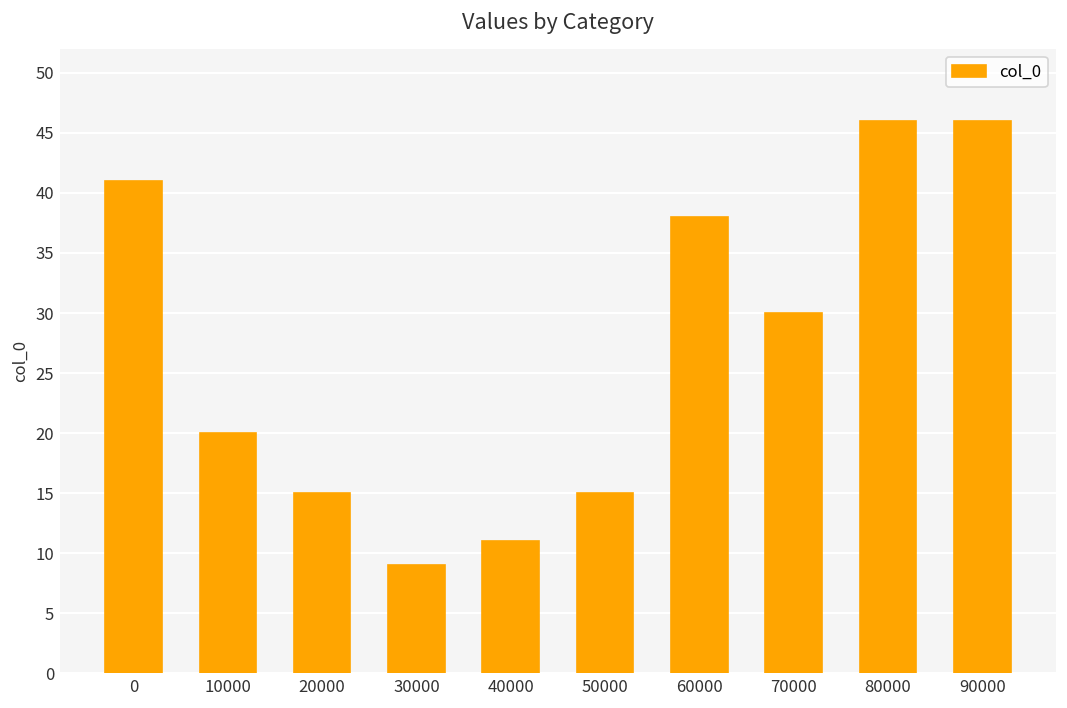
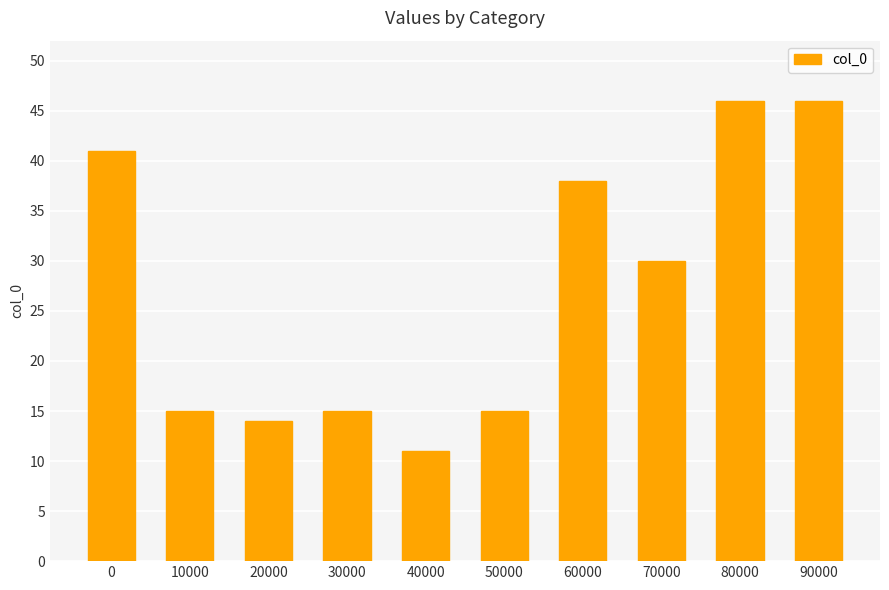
10000: 20 -> 15
20000: 15 -> 14
30000: 9 -> 15
